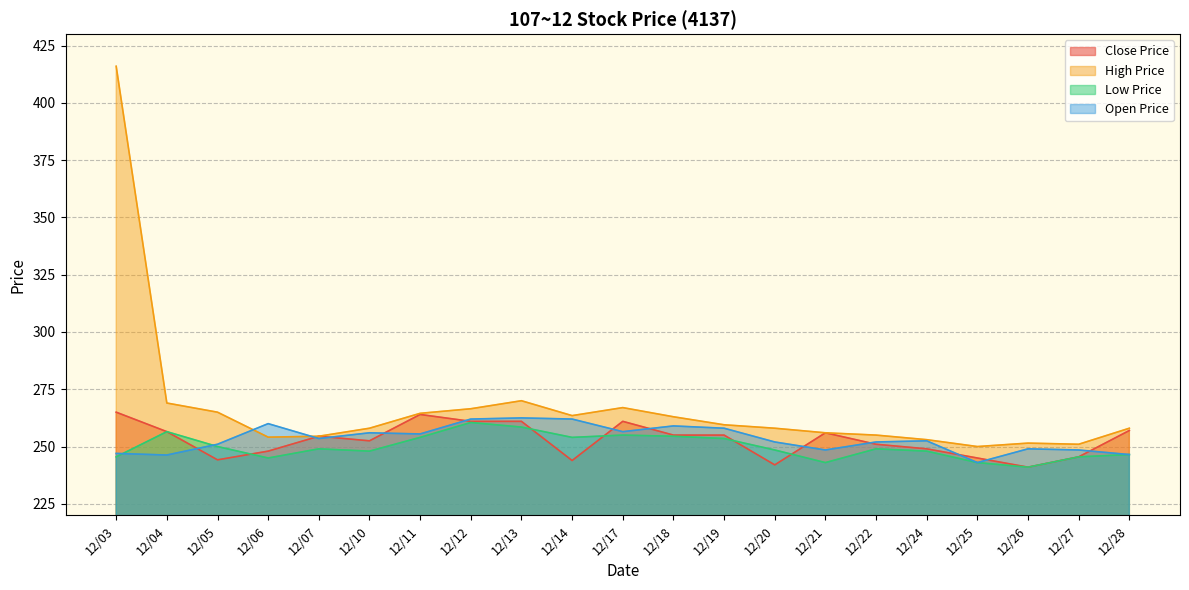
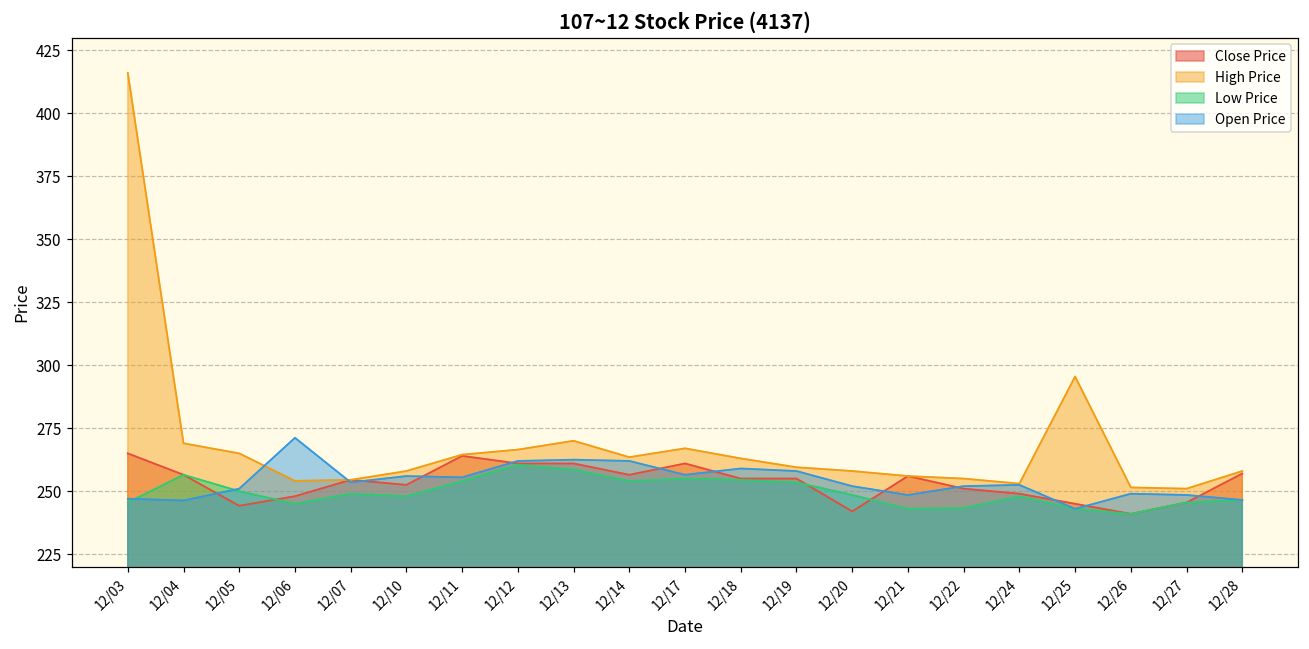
Open Price, 12/06: 260 -> 271
Close Price, 12/14: 244 -> 257
Low Price, 12/22: 249 -> 243
High Price, 12/25: 250 -> 296
